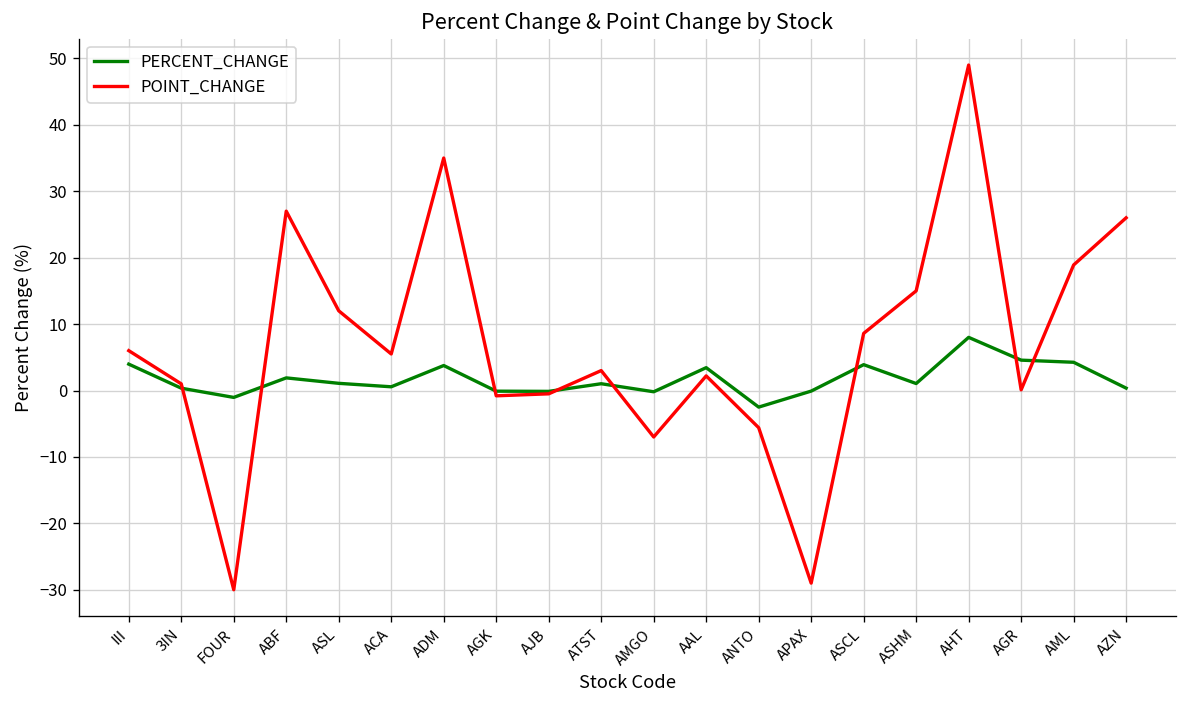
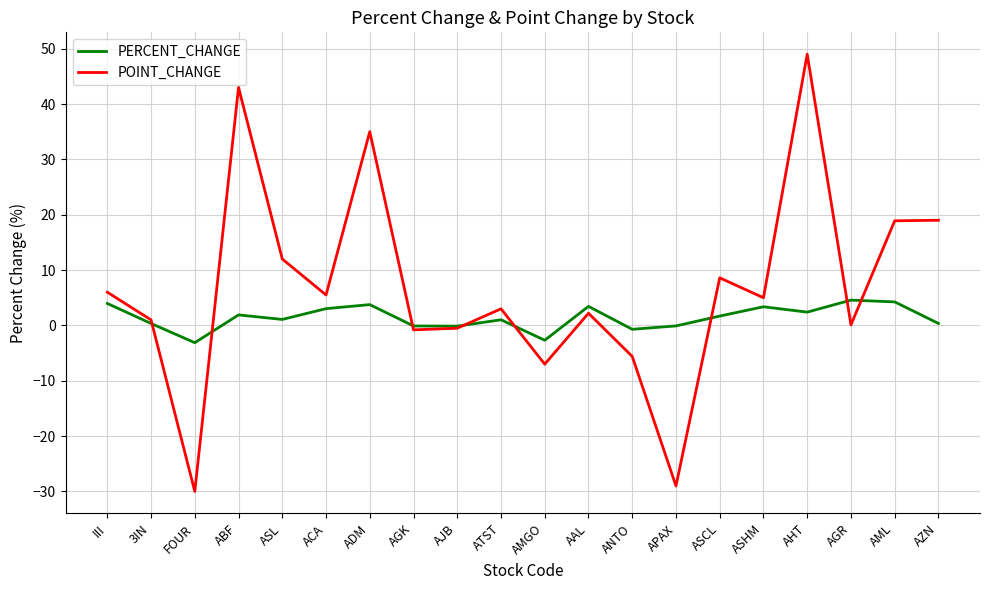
PERCENT_CHANGE, FOUR: -1 -> -3
POINT_CHANGE, ABF: 27 -> 43
PERCENT_CHANGE, ACA: 1 -> 3
PERCENT_CHANGE, AMGO: 0 -> -3
PERCENT_CHANGE, ANTO: -3 -> -1
PERCENT_CHANGE, ASCL: 4 -> 2
PERCENT_CHANGE, ASHM: 1 -> 3
POINT_CHANGE, ASHM: 15 -> 5
PERCENT_CHANGE, AHT: 8 -> 2
POINT_CHANGE, AZN: 26 -> 19
